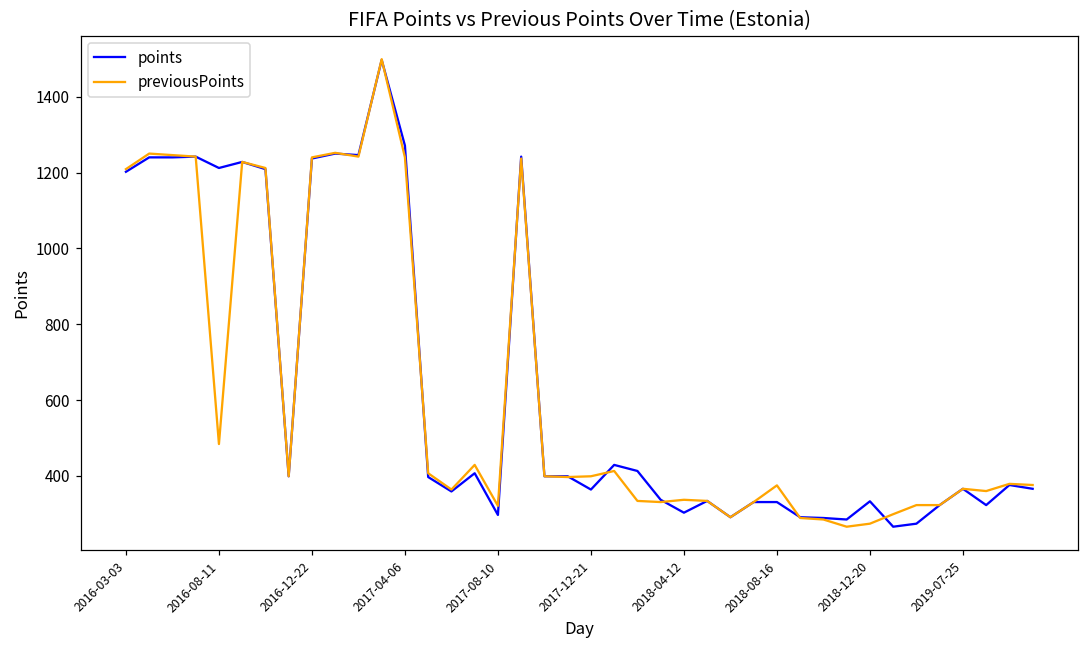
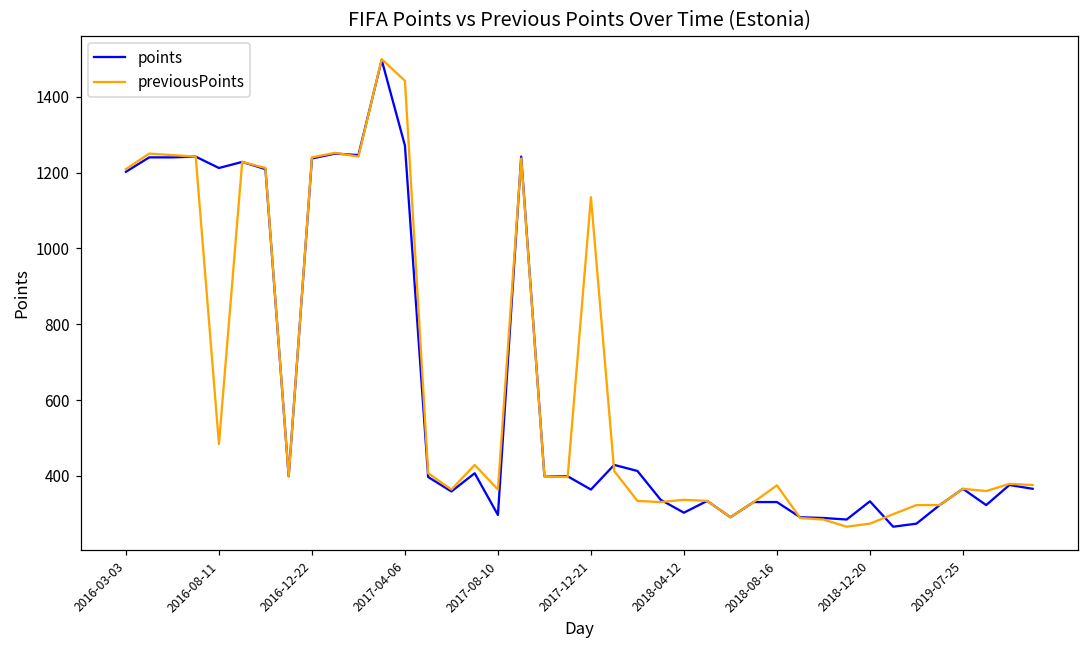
previousPoints, 2017-04-06: 1240 -> 1440
previousPoints, 2017-08-10: 320 -> 360
previousPoints, 2017-12-21: 400 -> 1140
